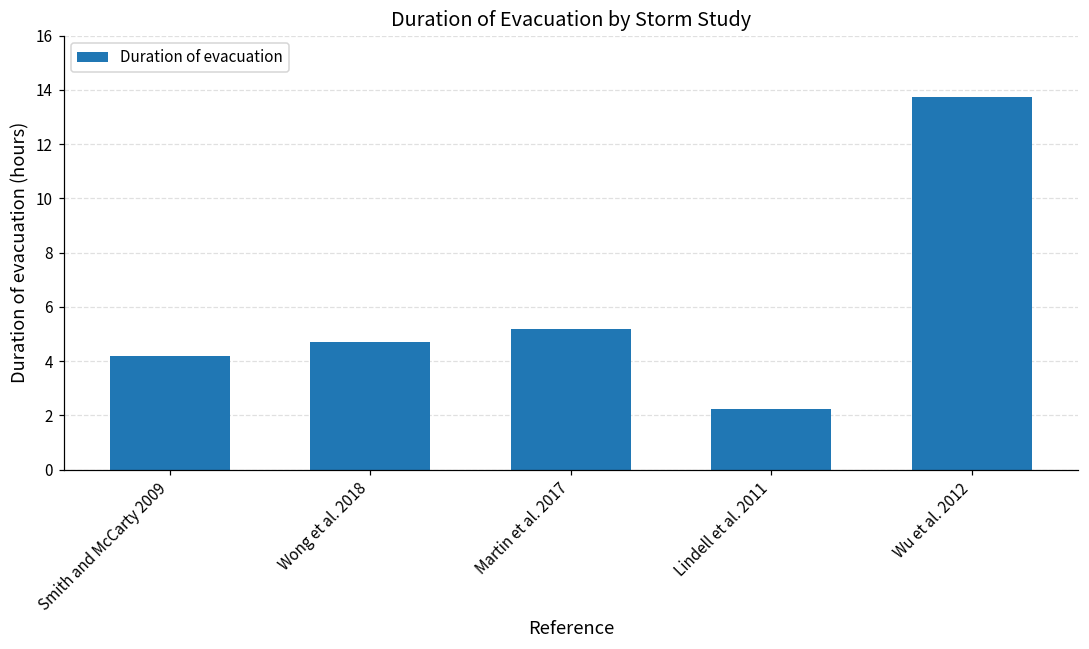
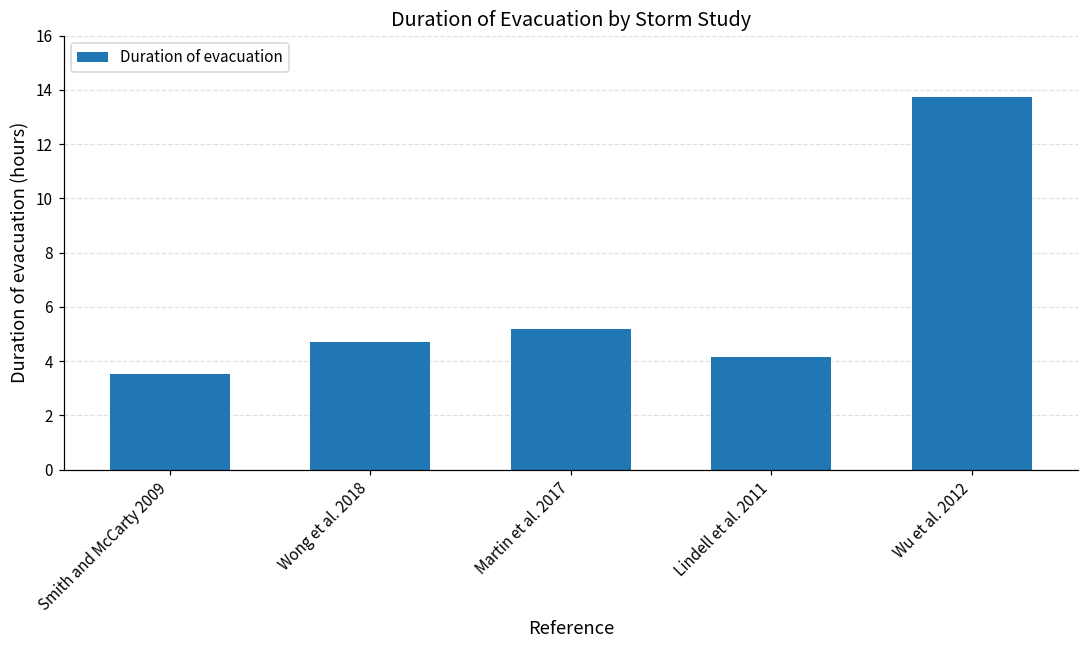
Smith and McCarty 2009: 4.2 -> 3.5
Lindell et al. 2011: 2.2 -> 4.2
